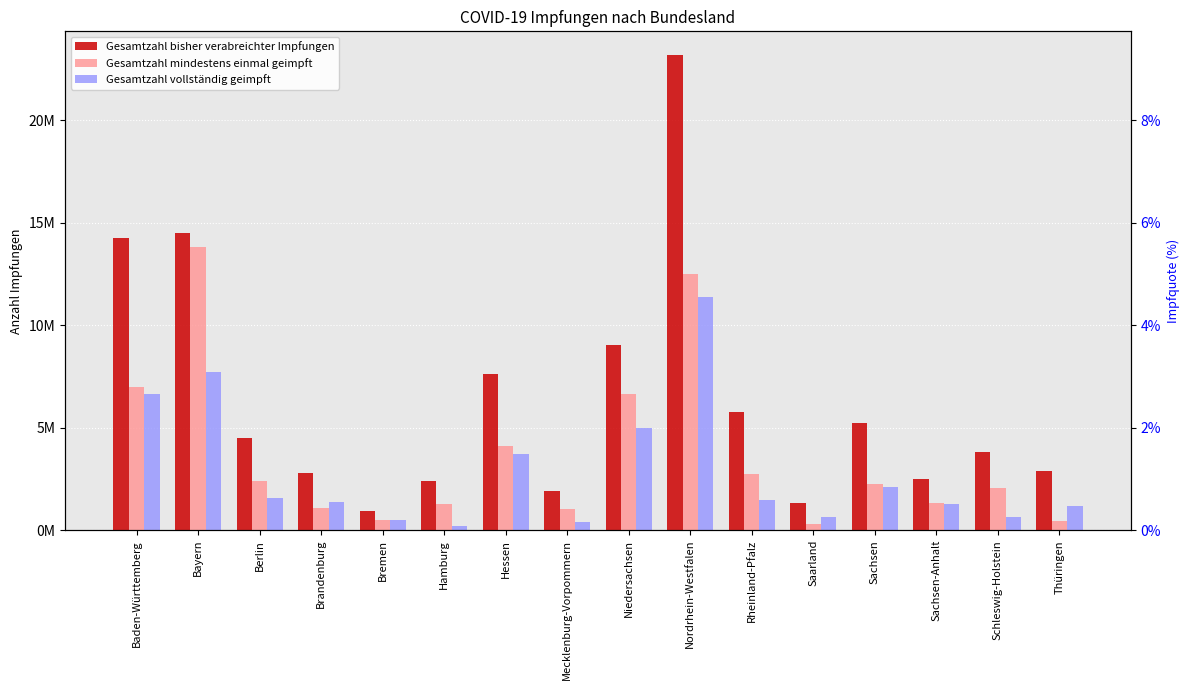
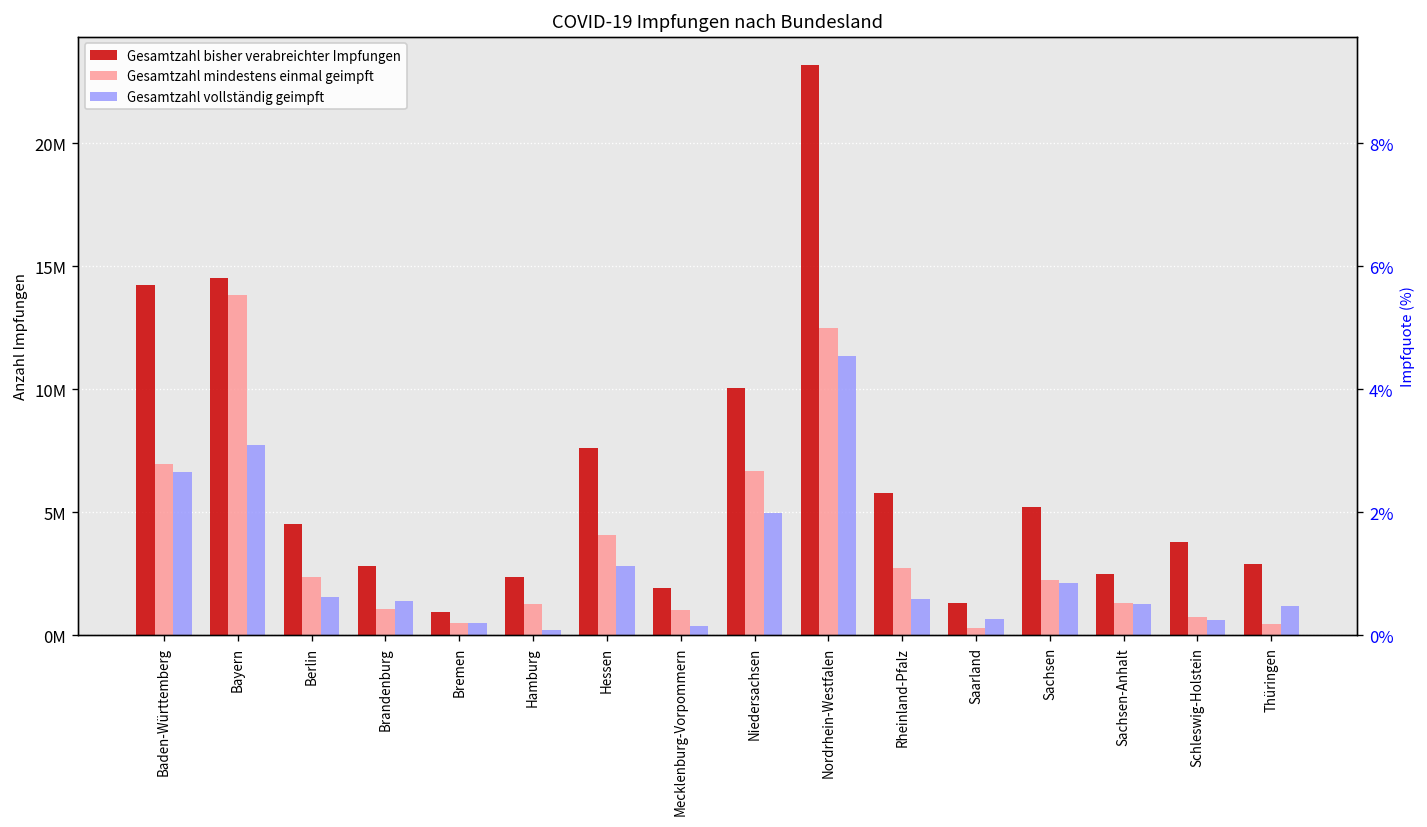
Gesamtzahl vollständig geimpft, Hessen: 3700000 -> 2800000
Gesamtzahl bisher verabreichter Impfungen, Niedersachsen: 9000000 -> 10100000
Gesamtzahl mindestens einmal geimpft, Schleswig-Holstein: 2000000 -> 800000
